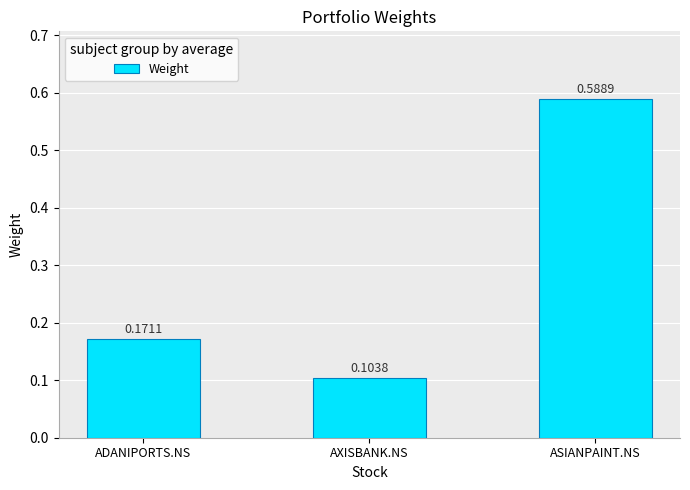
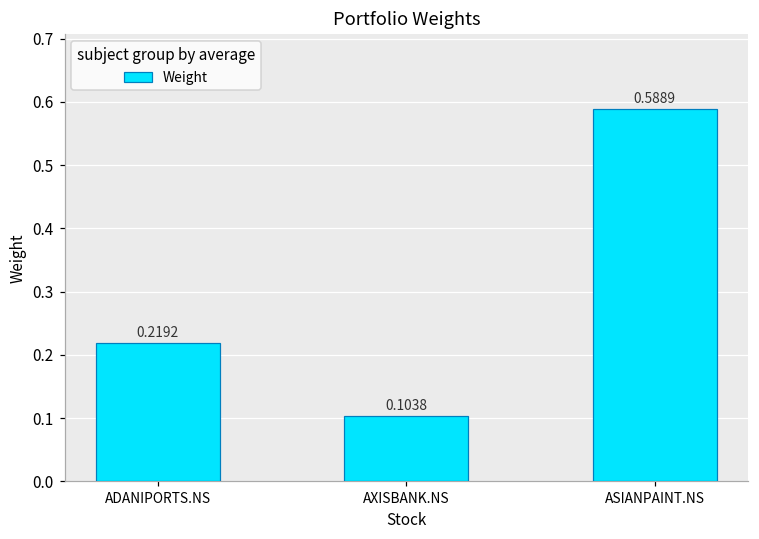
ADANIPORTS.NS: 0.1711 -> 0.2192
